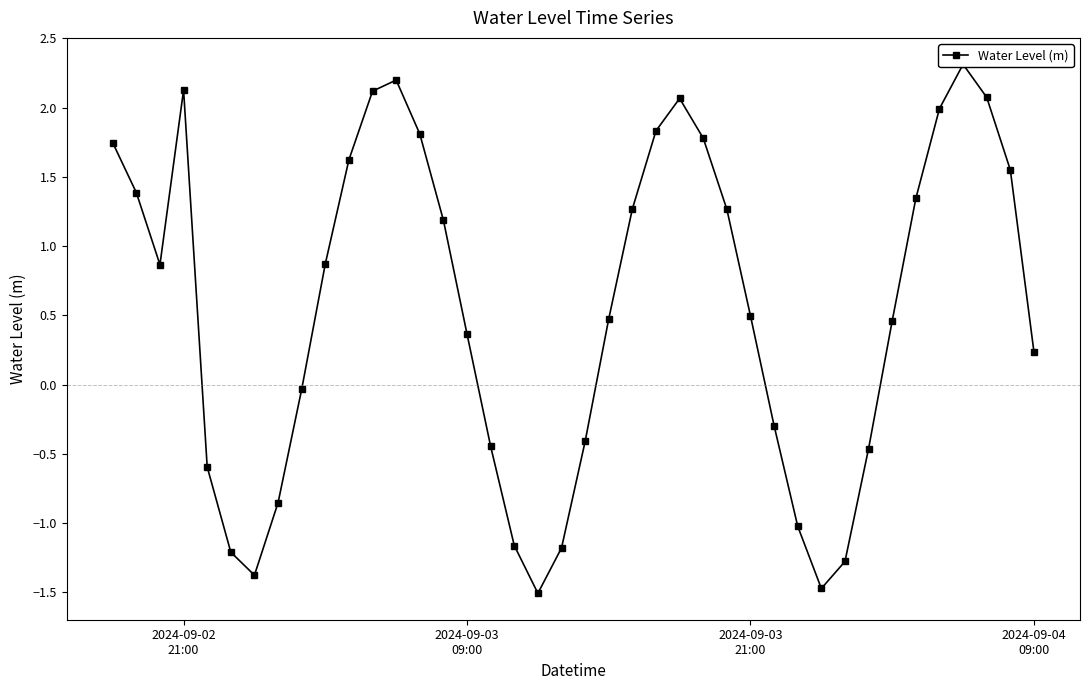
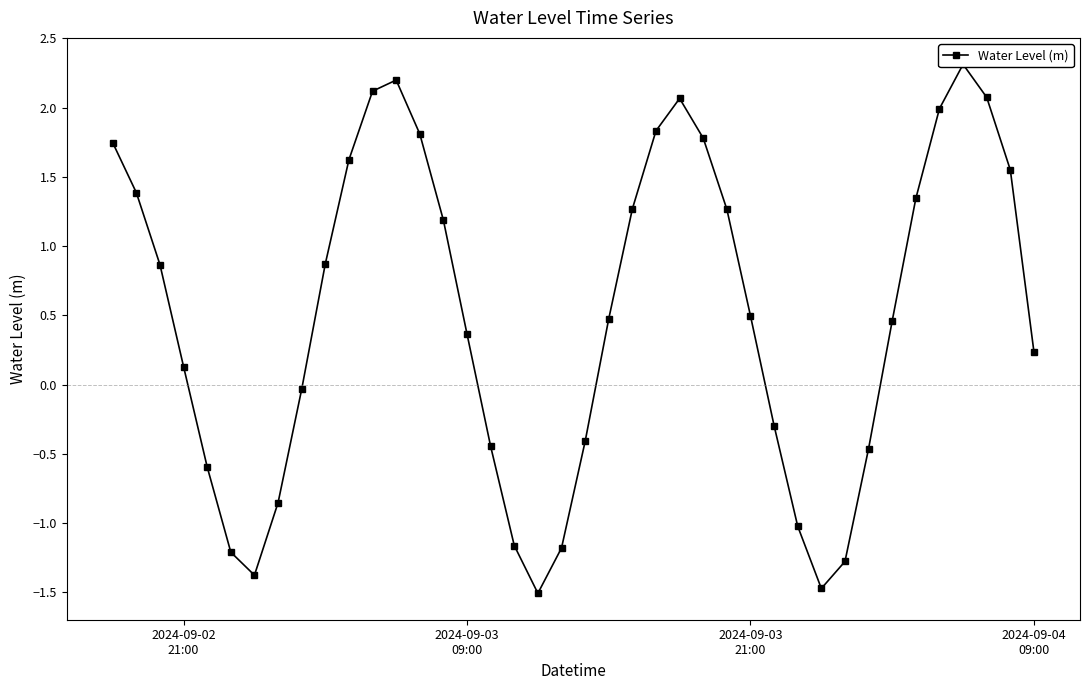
2024-09-02 21:00: 2.13 -> 0.13
